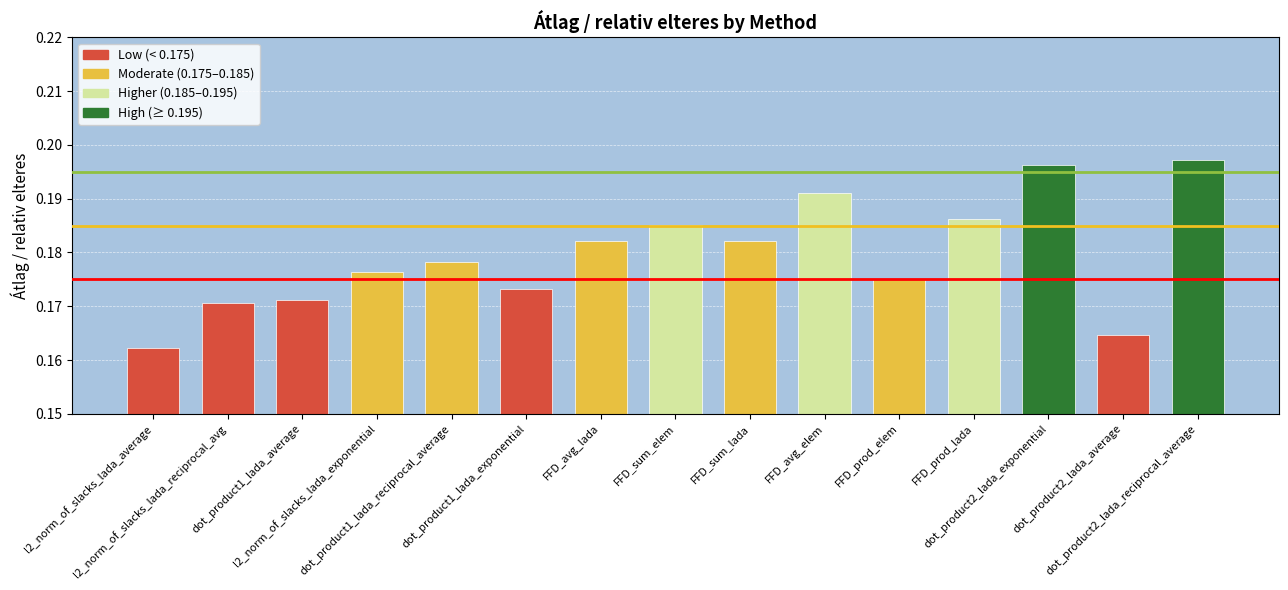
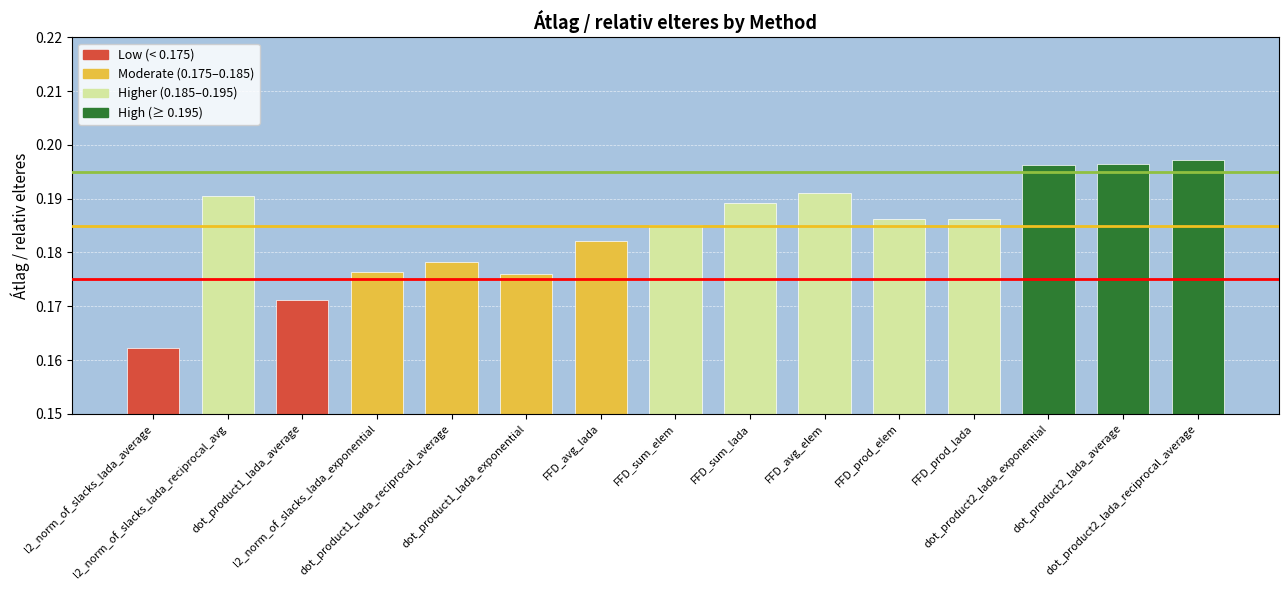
l2_norm_of_slacks_lada_reciprocal_avg: 0.171 -> 0.191
dot_product1_lada_exponential: 0.173 -> 0.176
FFD_sum_lada: 0.182 -> 0.189
FFD_prod_elem: 0.175 -> 0.186
dot_product2_lada_average: 0.165 -> 0.196
